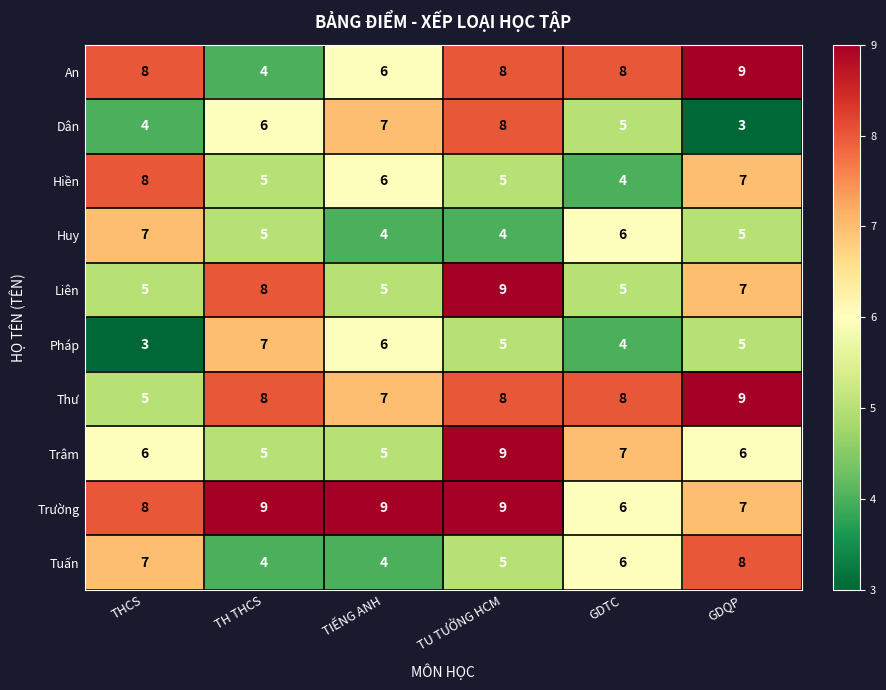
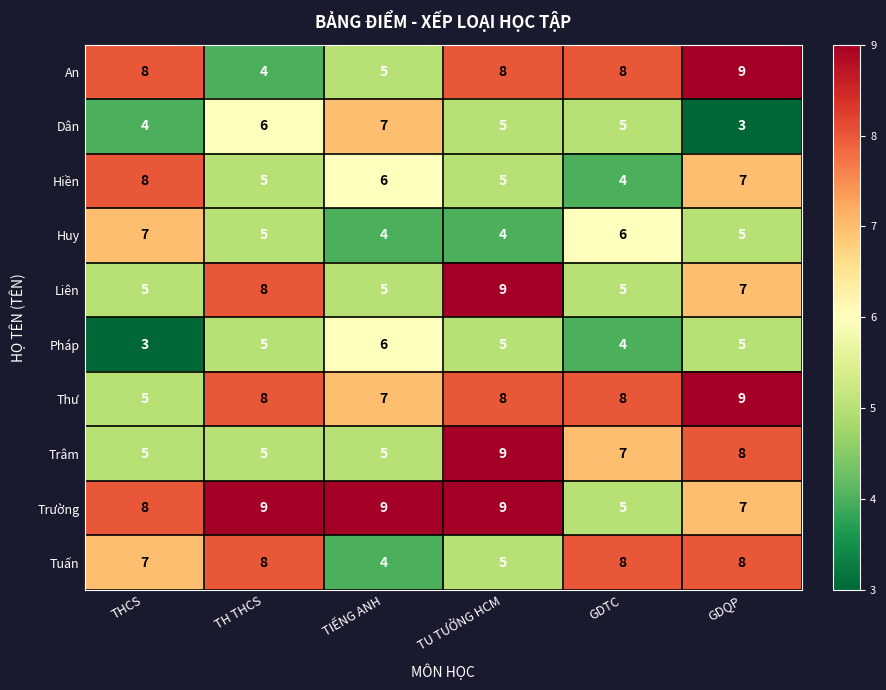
An, TIẾNG ANH: 6 -> 5
Dân, TU TƯỞNG HCM: 8 -> 5
Pháp, TH THCS: 7 -> 5
Trâm, THCS: 6 -> 5
Trâm, GDQP: 6 -> 8
Trường, GDTC: 6 -> 5
Tuấn, TH THCS: 4 -> 8
Tuấn, GDTC: 6 -> 8
